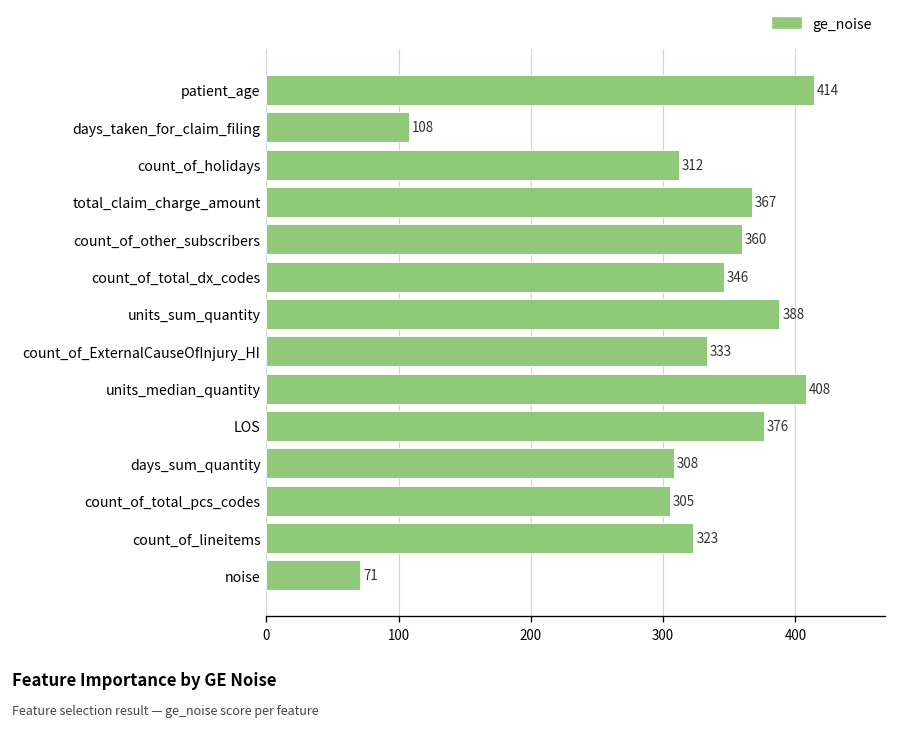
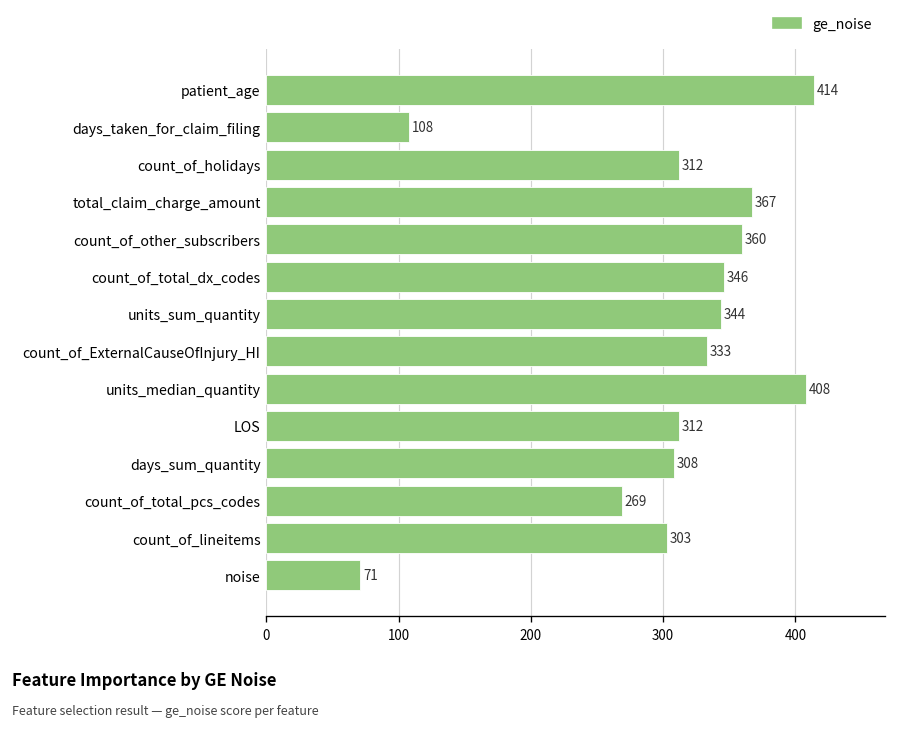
units_sum_quantity: 388 -> 344
LOS: 376 -> 312
count_of_total_pcs_codes: 305 -> 269
count_of_lineitems: 323 -> 303
